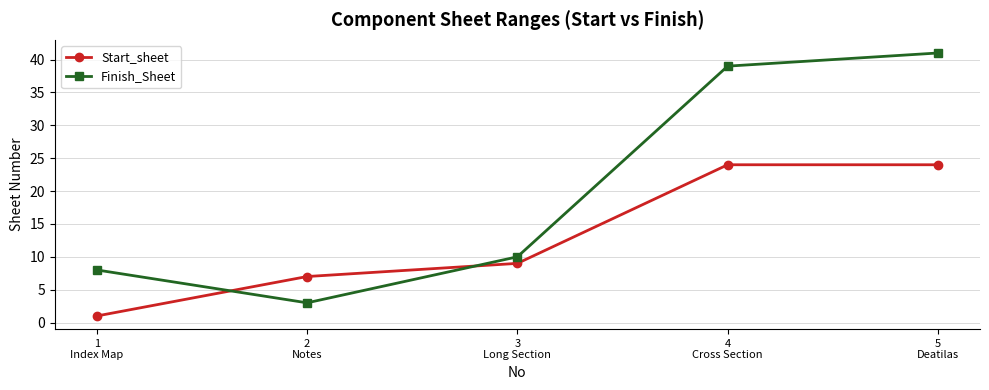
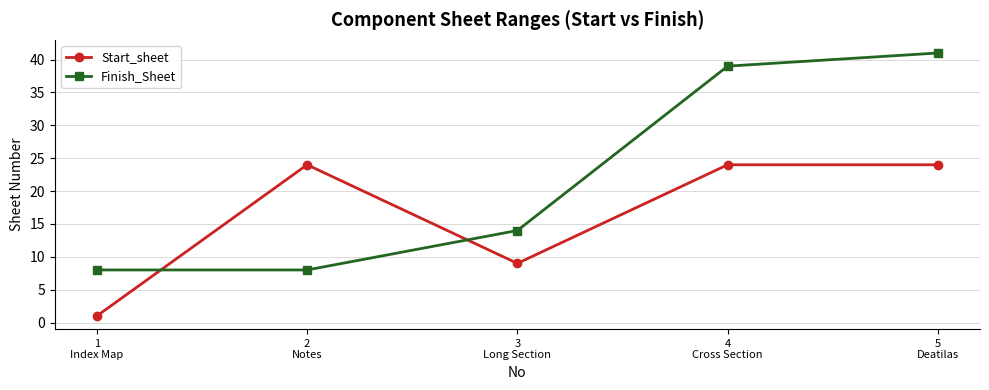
Start_sheet, 2 Notes: 7 -> 24
Finish_Sheet, 2 Notes: 3 -> 8
Finish_Sheet, 3 Long Section: 10 -> 14
